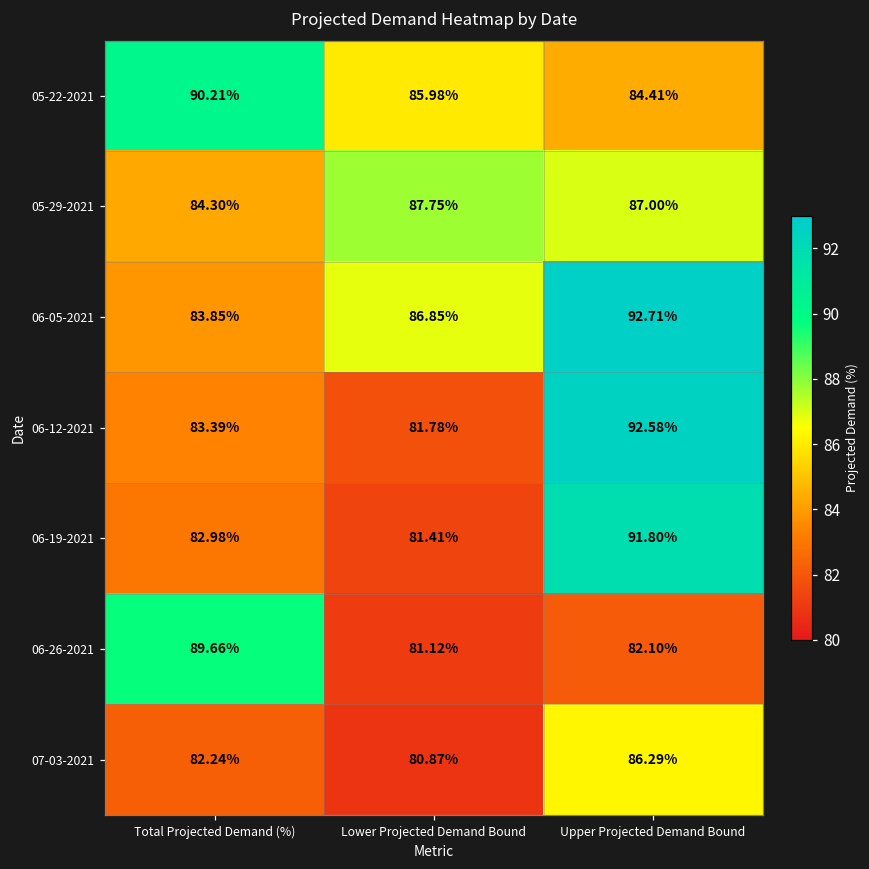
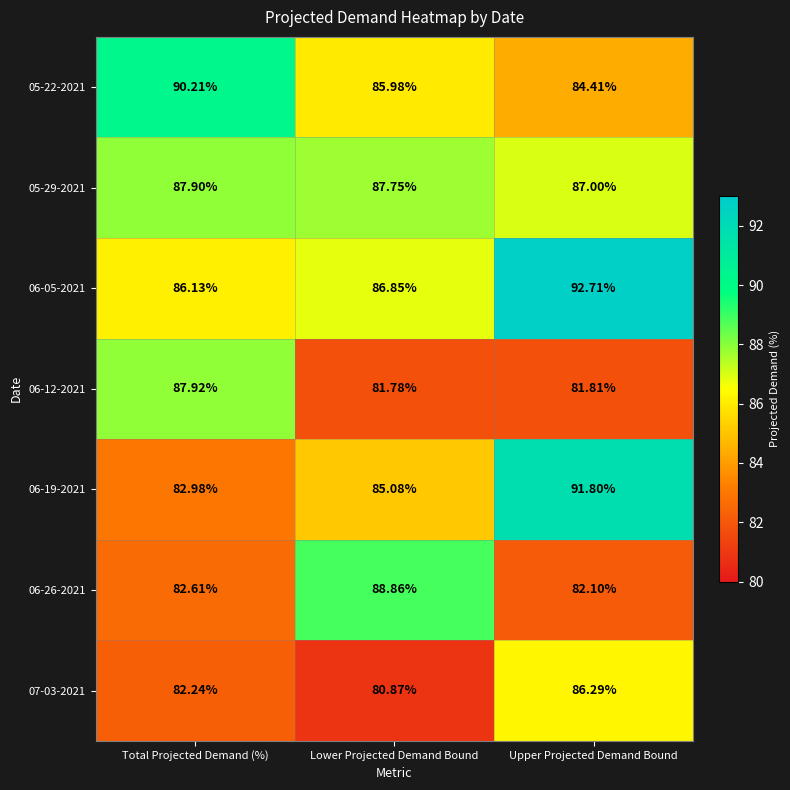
05-29-2021, Total Projected Demand (%): 84.30% -> 87.90%
06-05-2021, Total Projected Demand (%): 83.85% -> 86.13%
06-12-2021, Total Projected Demand (%): 83.39% -> 87.92%
06-12-2021, Upper Projected Demand Bound: 92.58% -> 81.81%
06-19-2021, Lower Projected Demand Bound: 81.41% -> 85.08%
06-26-2021, Total Projected Demand (%): 89.66% -> 82.61%
06-26-2021, Lower Projected Demand Bound: 81.12% -> 88.86%
